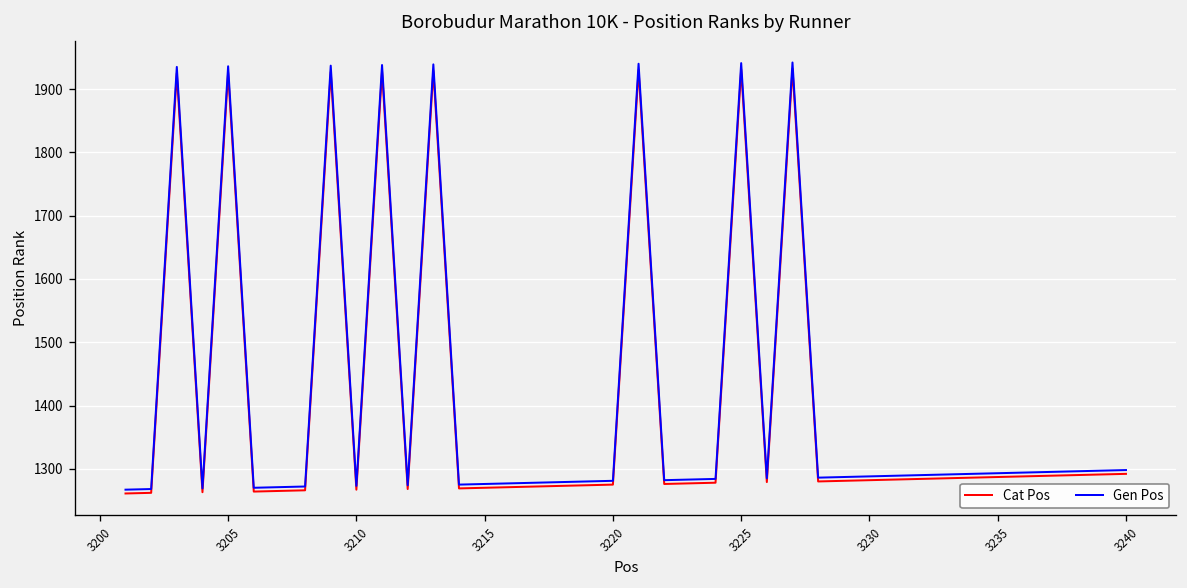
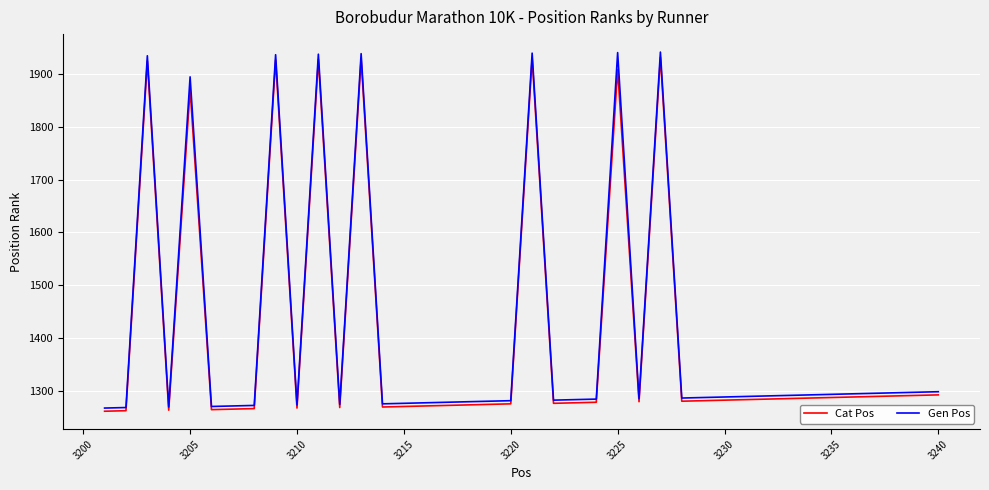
Cat Pos, 3205: 1930 -> 1870
Gen Pos, 3205: 1940 -> 1900
Cat Pos, 3225: 1930 -> 1910
